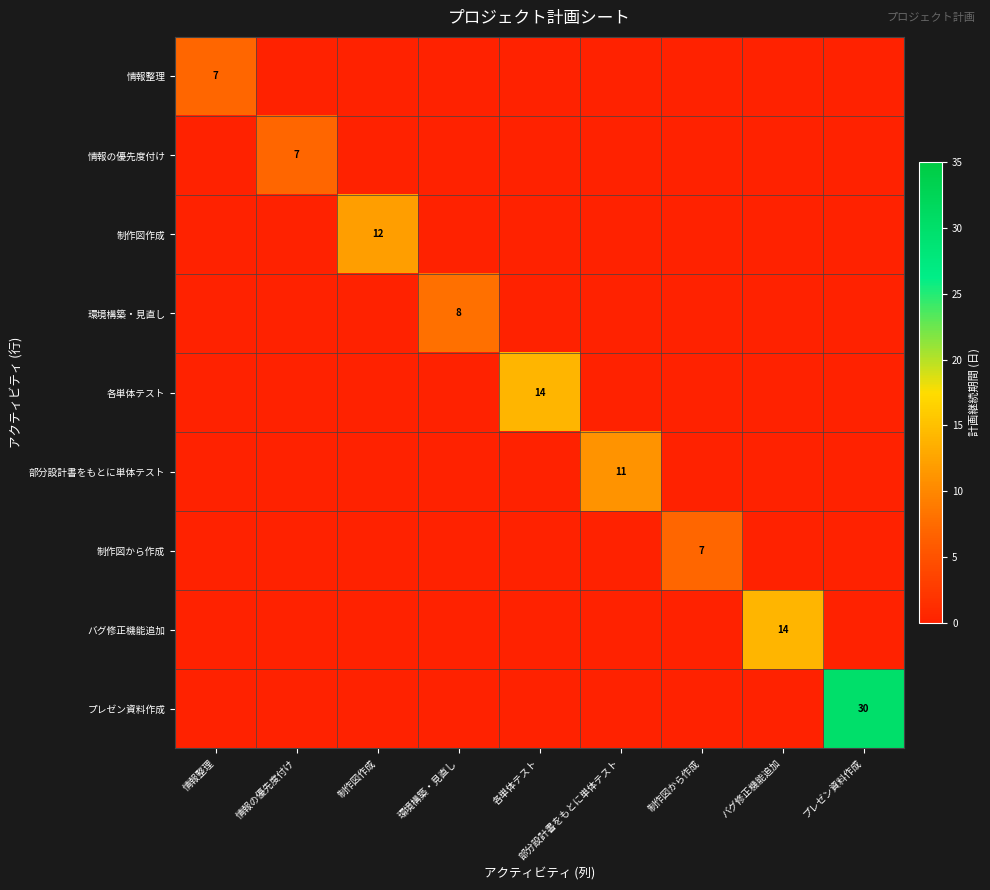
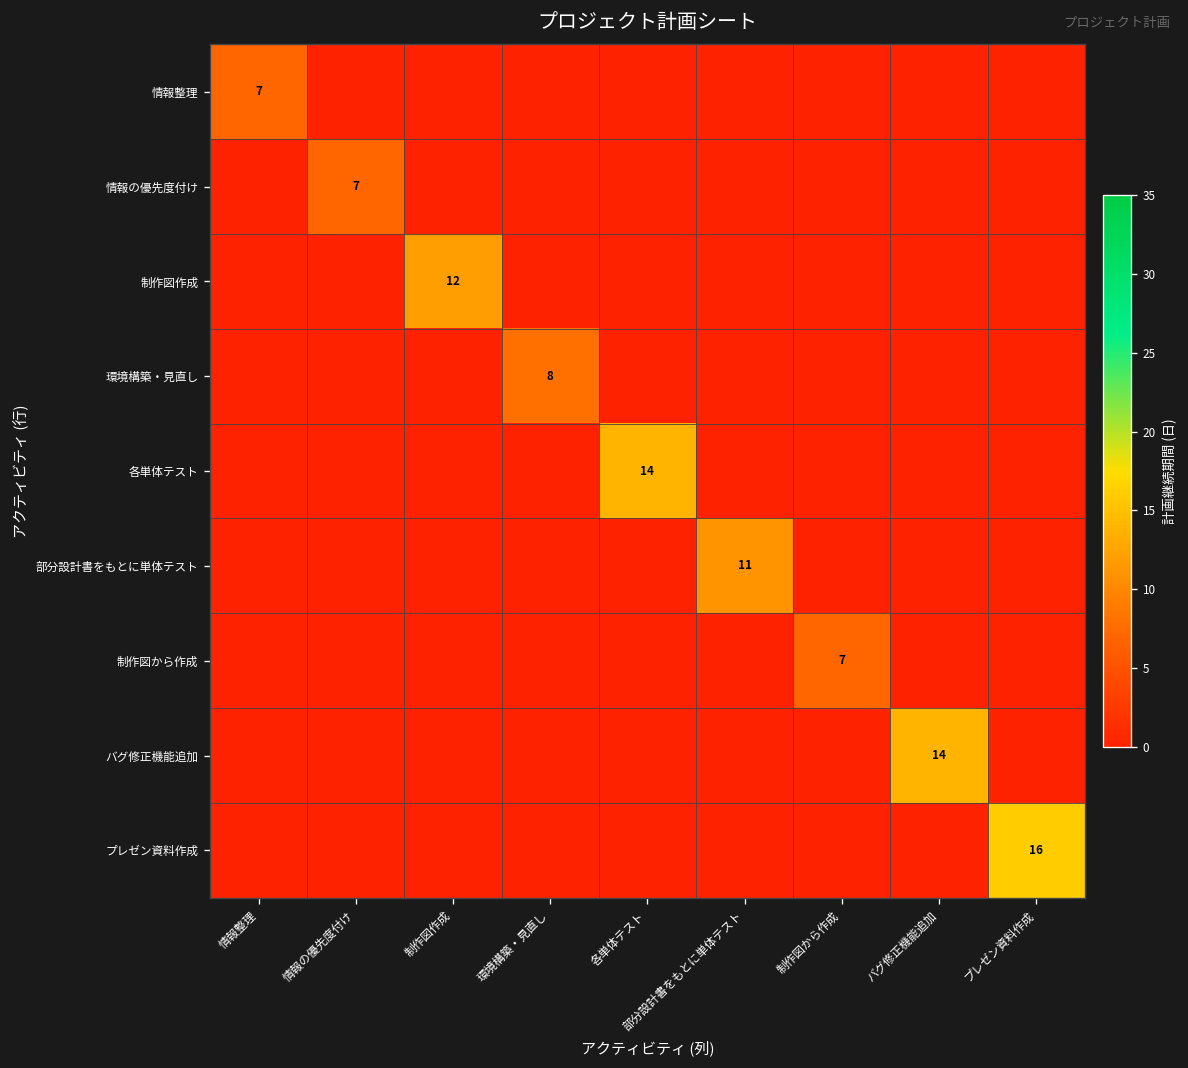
プレゼン資料作成, プレゼン資料作成: 30 -> 16
